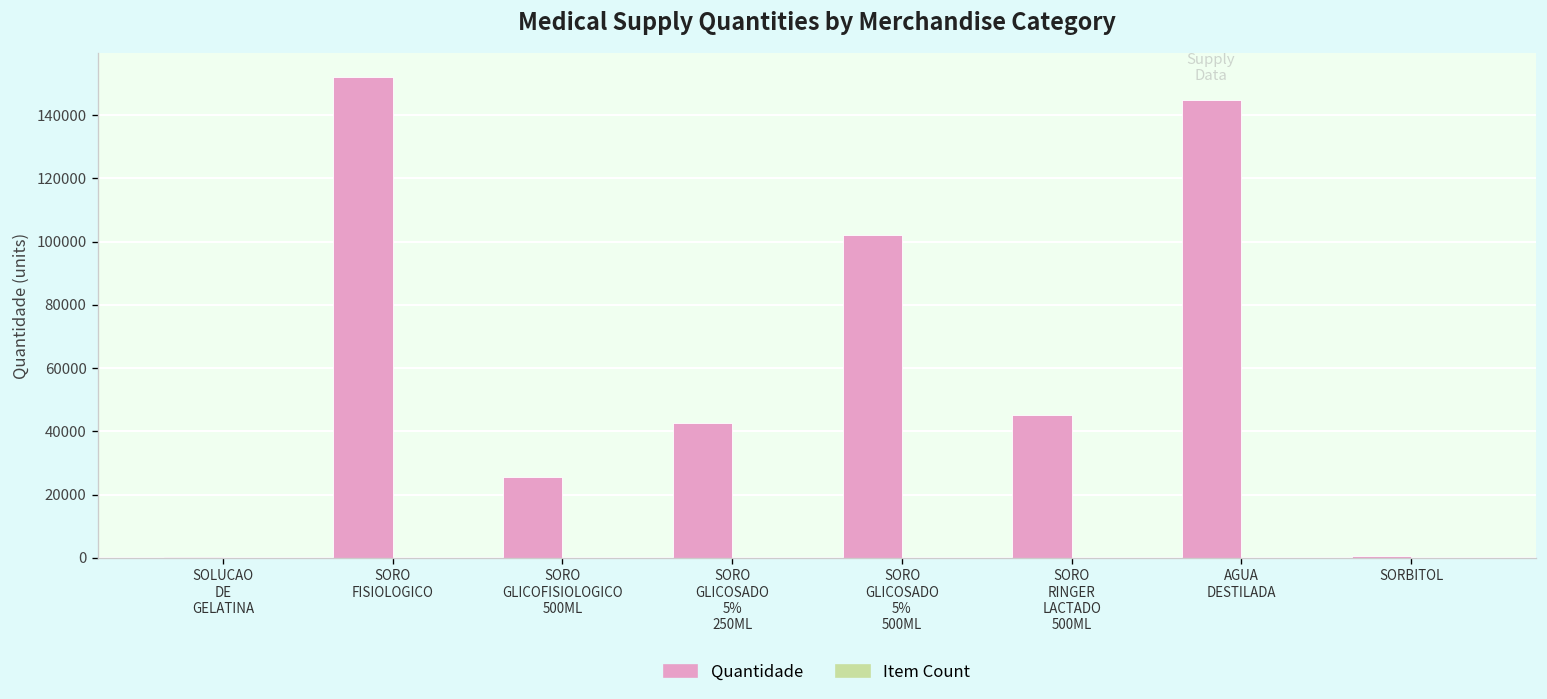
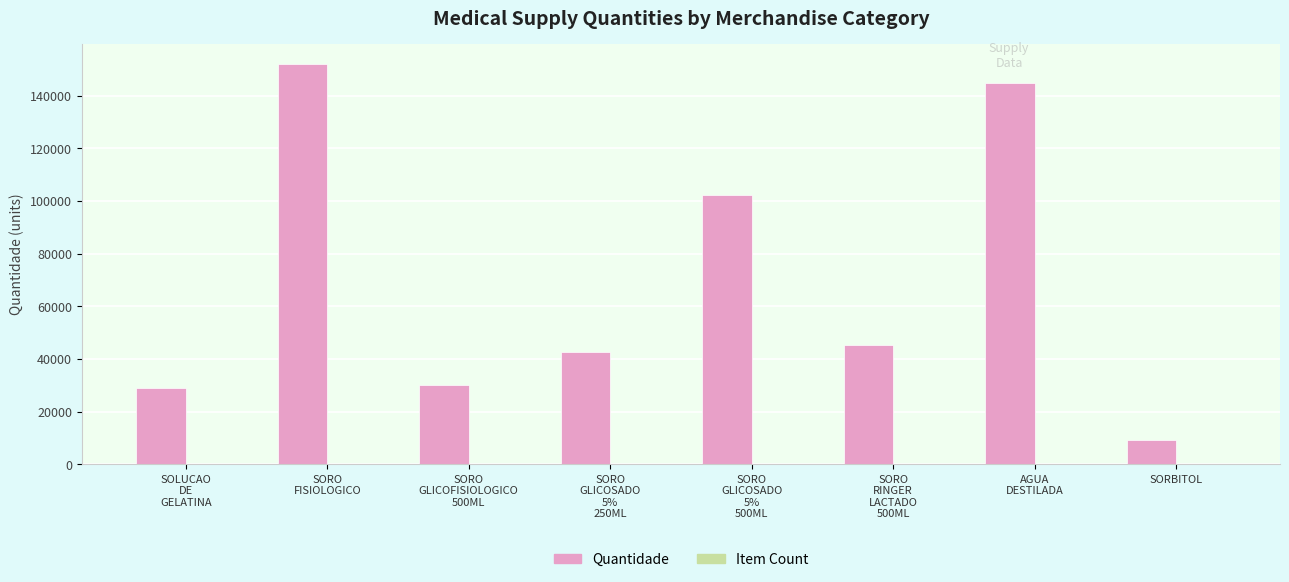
Quantidade, SOLUCAO DE GELATINA: 0 -> 29000
Quantidade, SORO GLICOFISIOLOGICO 500ML: 25000 -> 30000
Quantidade, SORBITOL: 0 -> 9000
